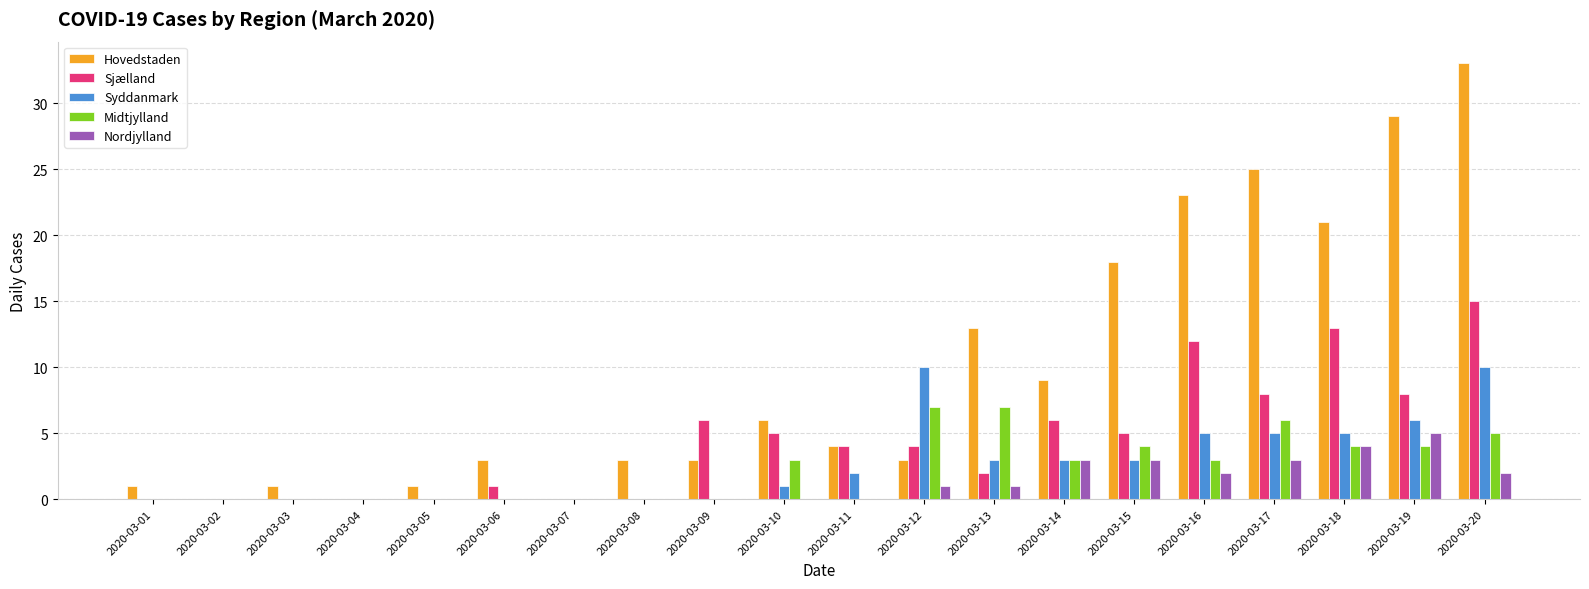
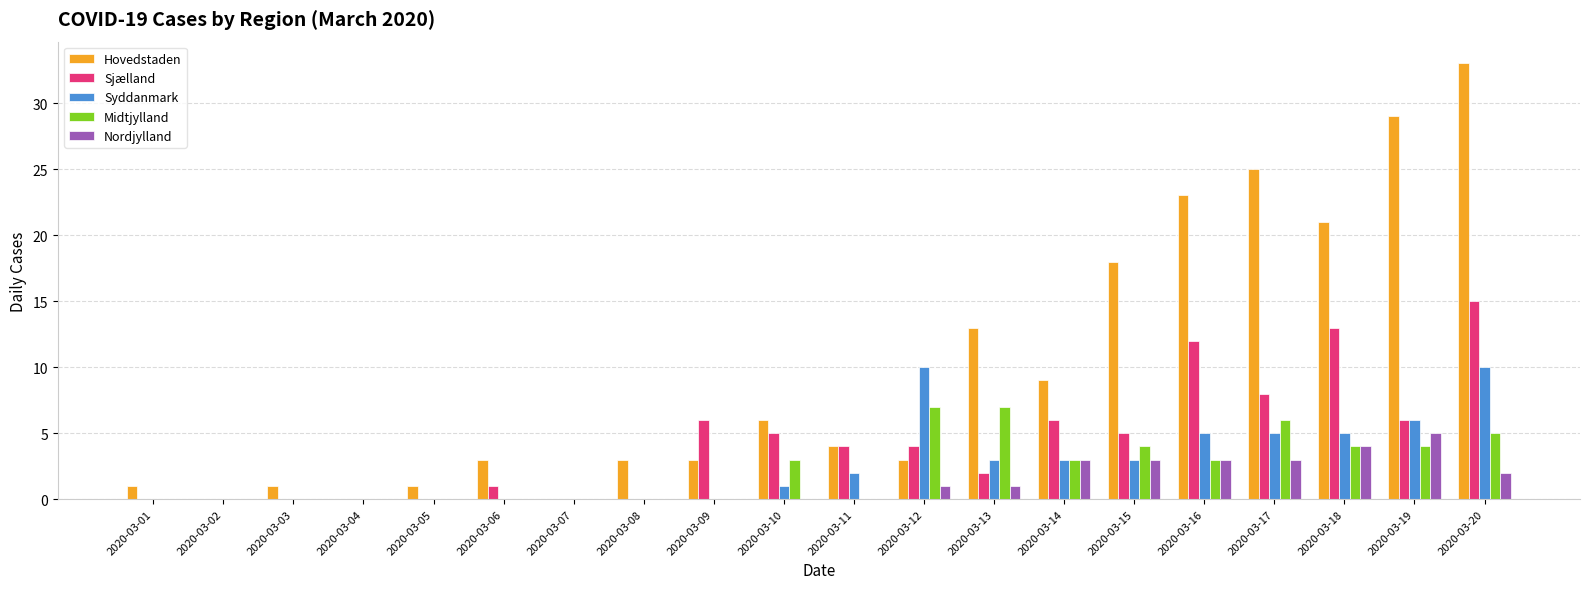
Nordjylland, 2020-03-16: 2 -> 3
Sjælland, 2020-03-19: 8 -> 6
